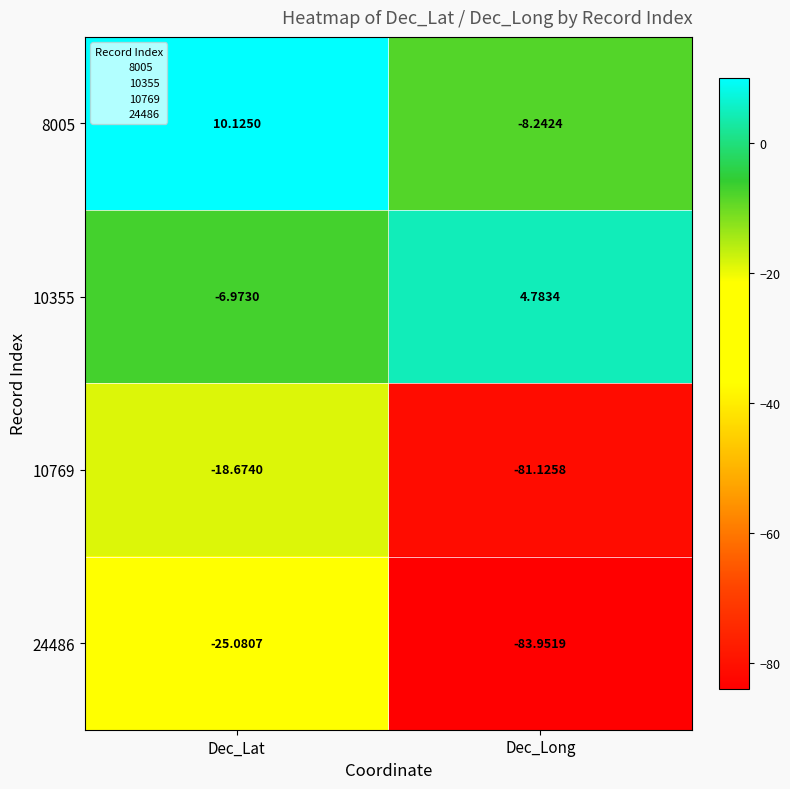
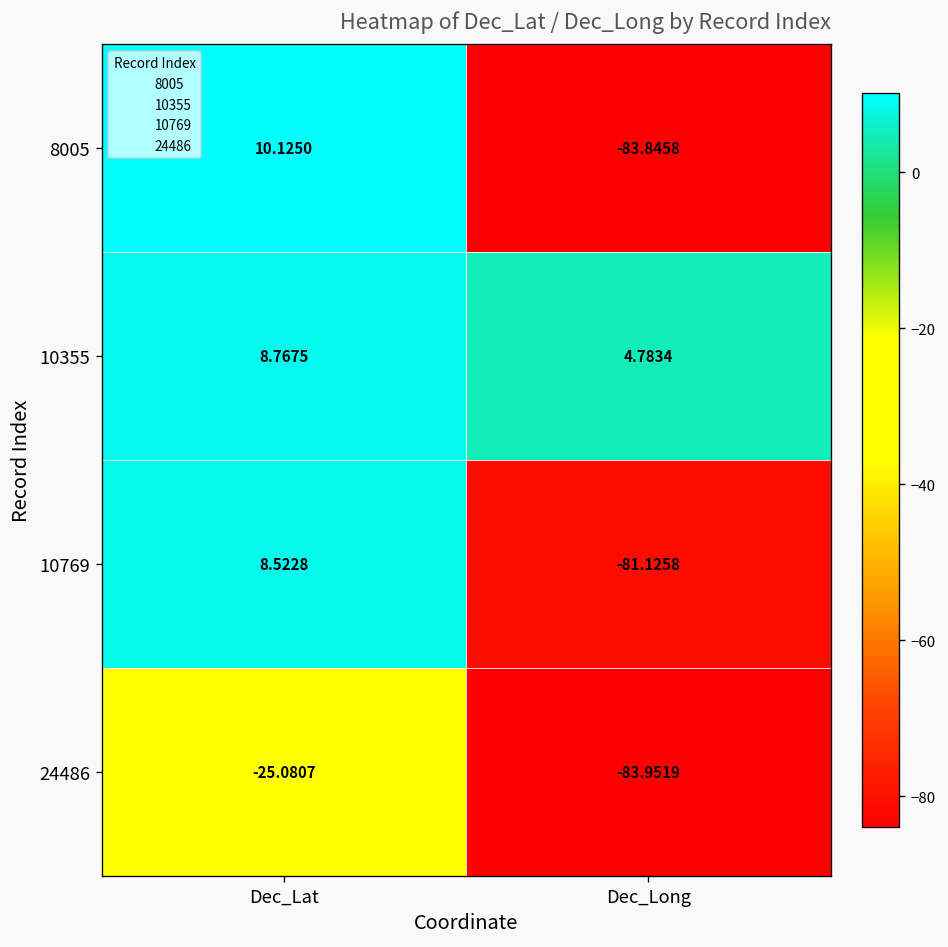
8005, Dec_Long: -8.2424 -> -83.8458
10355, Dec_Lat: -6.9730 -> 8.7675
10769, Dec_Lat: -18.6740 -> 8.5228
